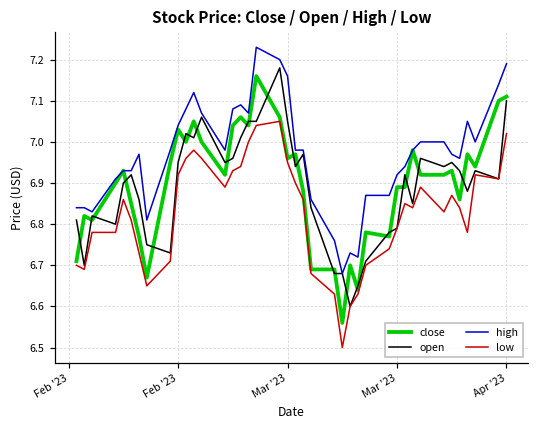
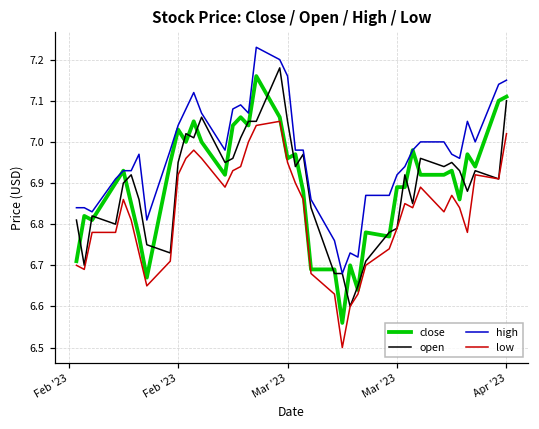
high, Apr '23: 7.19 -> 7.15
